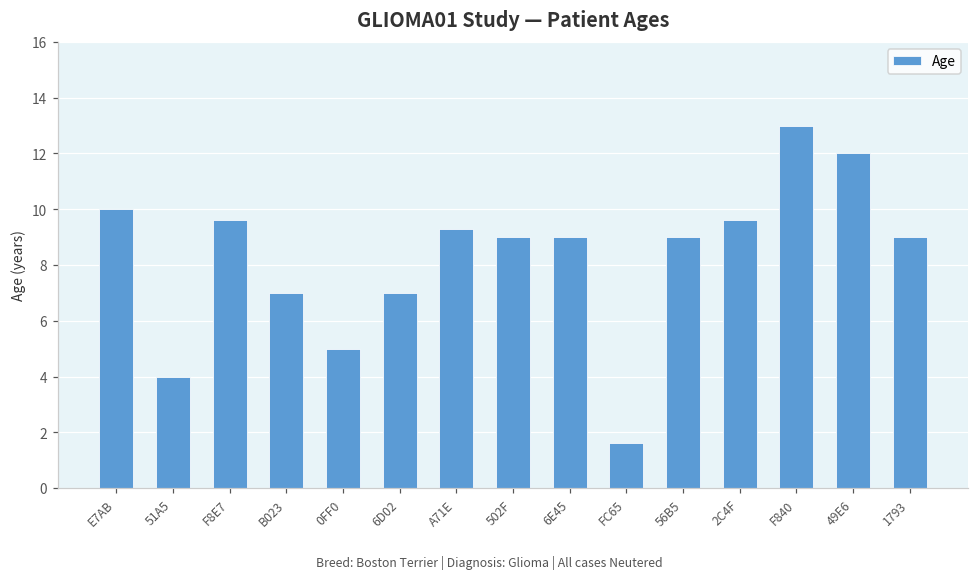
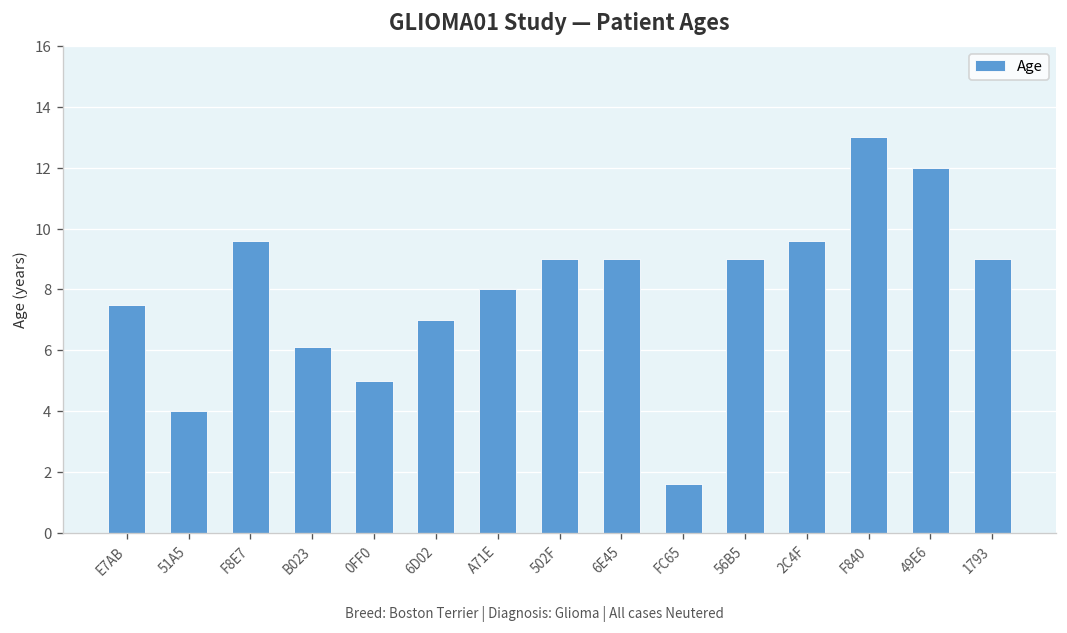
E7AB: 10.0 -> 7.5
B023: 7.0 -> 6.1
A71E: 9.3 -> 8.0
